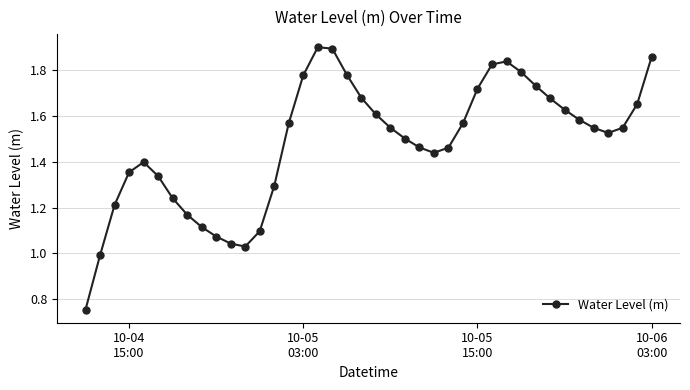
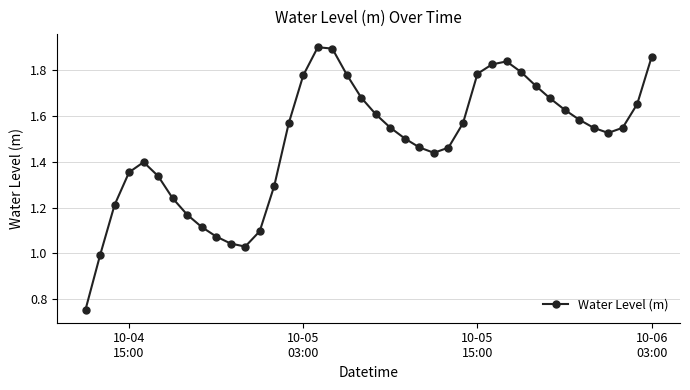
10-05 15:00: 1.72 -> 1.78
